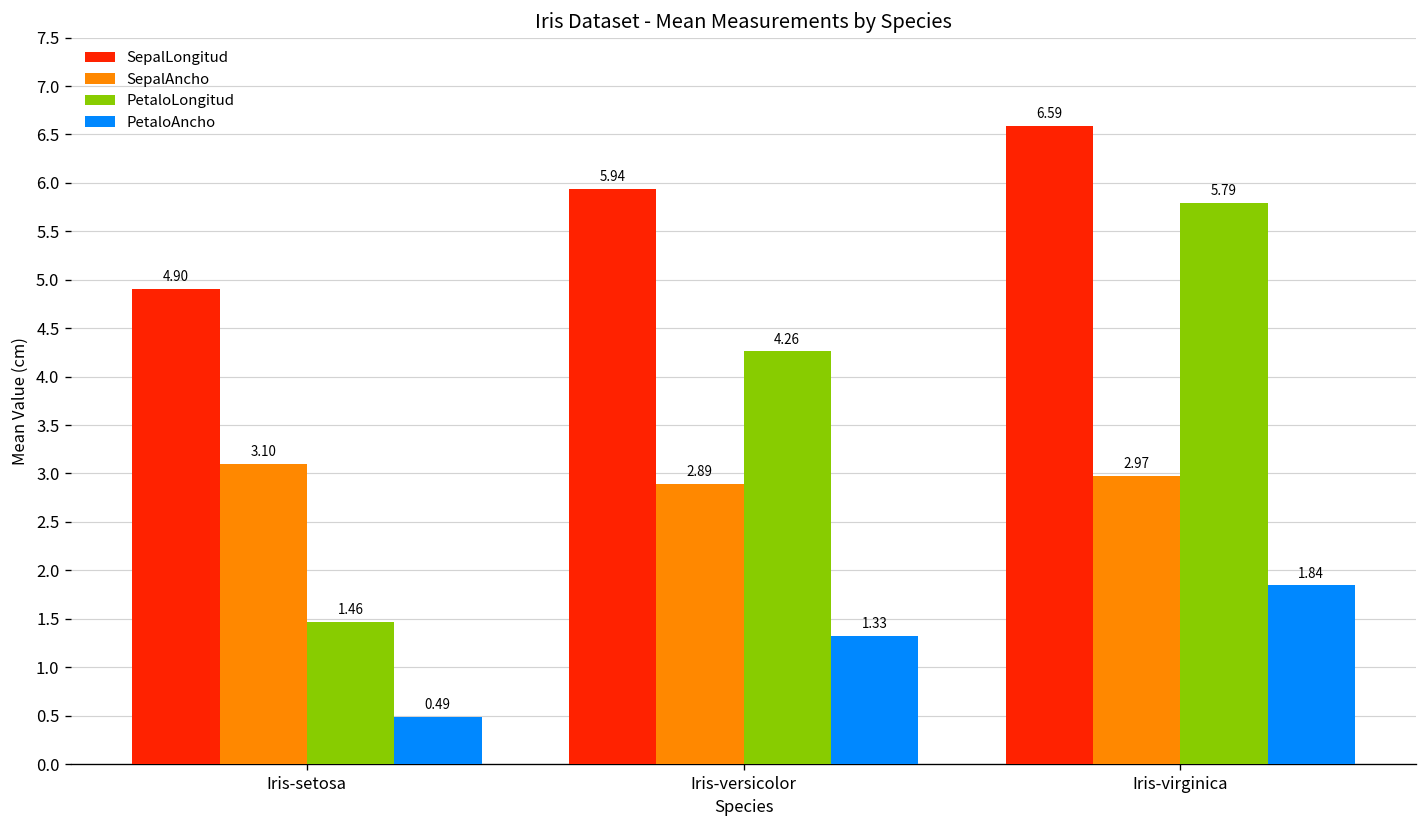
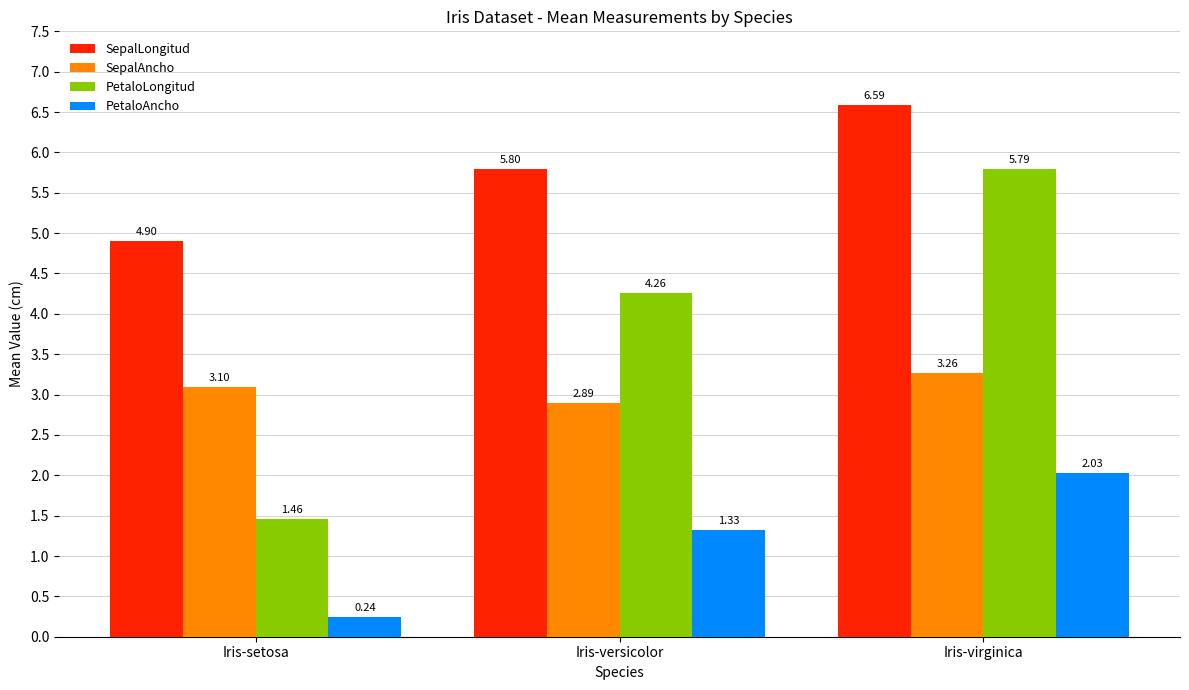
PetaloAncho, Iris-setosa: 0.49 -> 0.24
SepalLongitud, Iris-versicolor: 5.94 -> 5.80
SepalAncho, Iris-virginica: 2.97 -> 3.26
PetaloAncho, Iris-virginica: 1.84 -> 2.03
